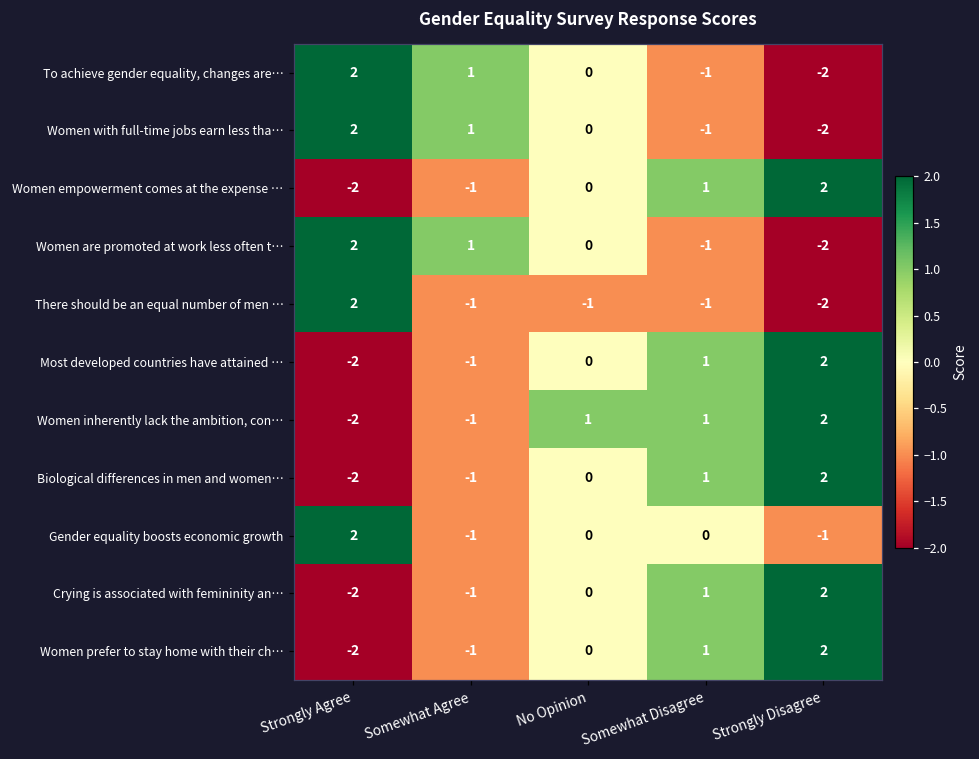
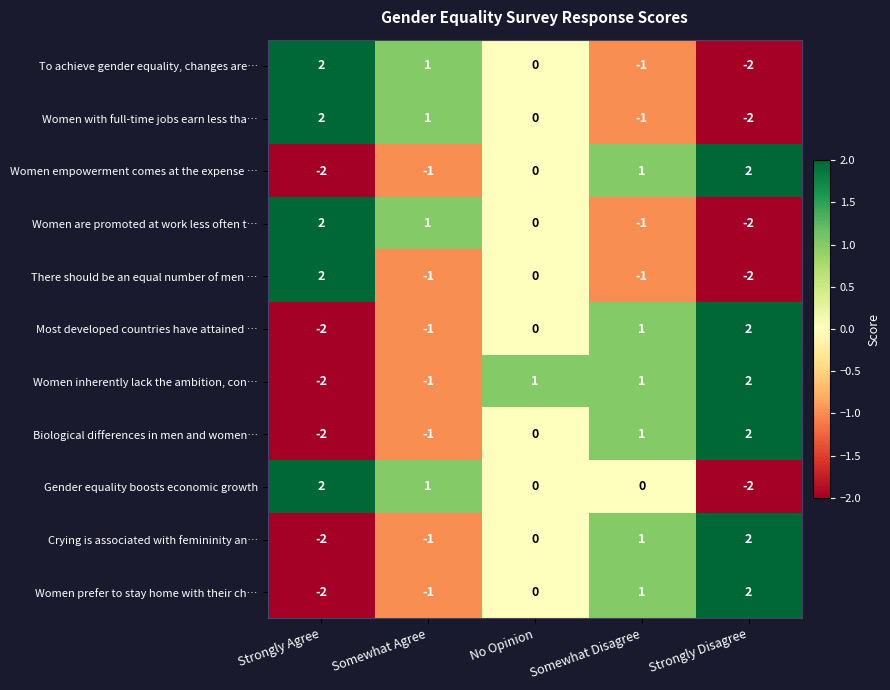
There should be an equal number of men …, No Opinion: -1 -> 0
Gender equality boosts economic growth, Somewhat Agree: -1 -> 1
Gender equality boosts economic growth, Strongly Disagree: -1 -> -2
